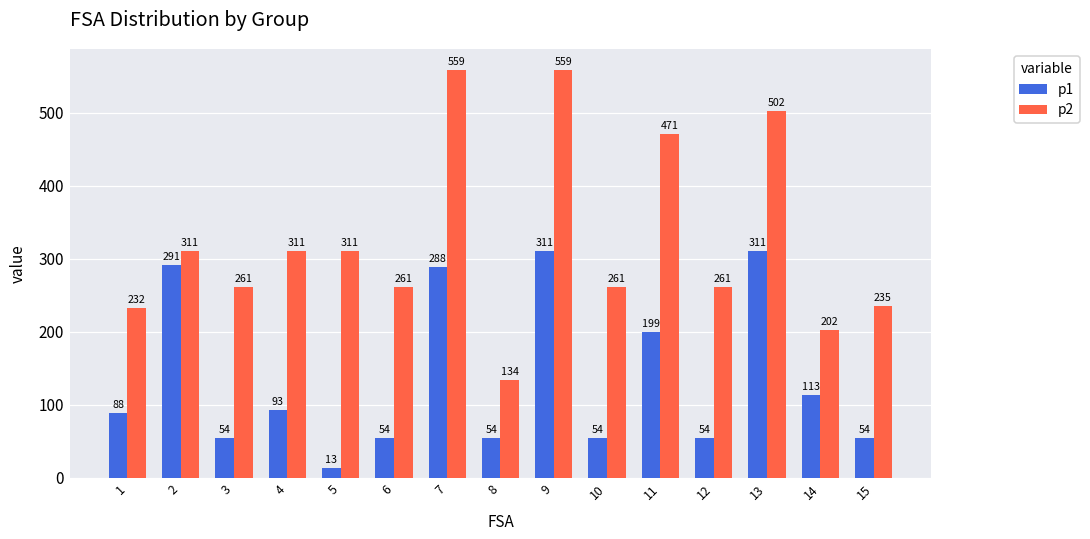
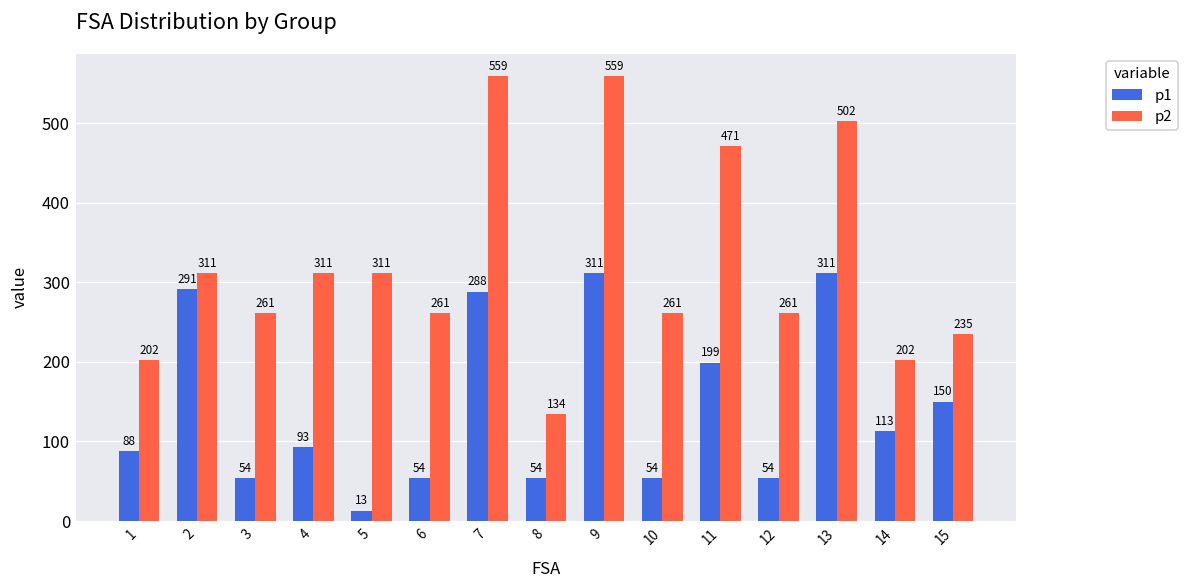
p2, 1: 232 -> 202
p1, 15: 54 -> 150
